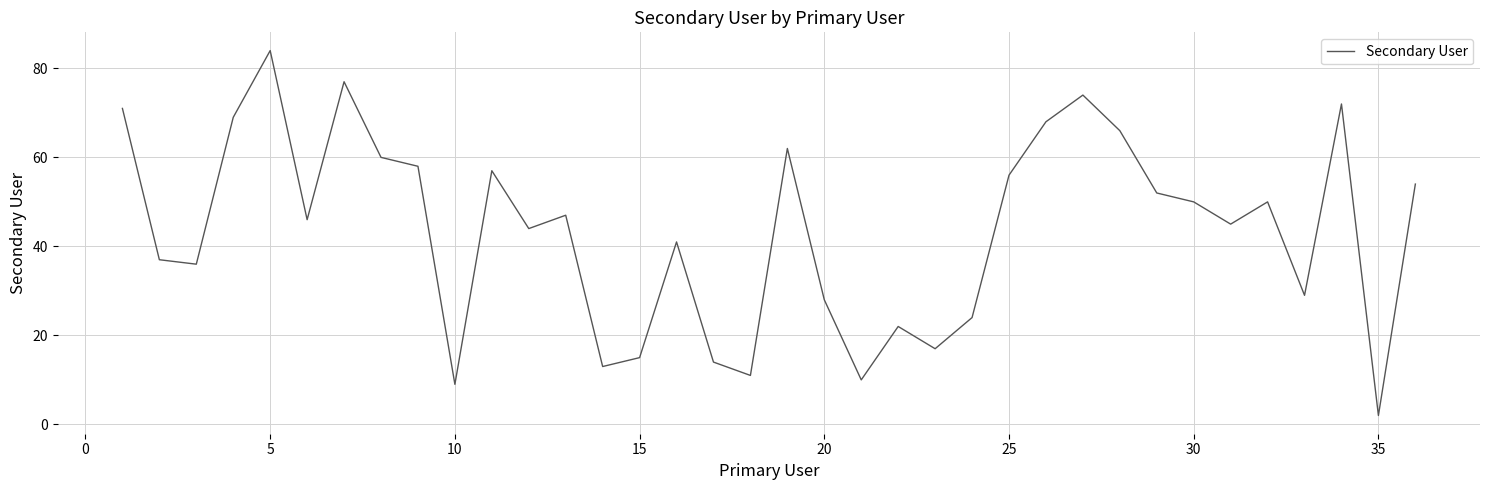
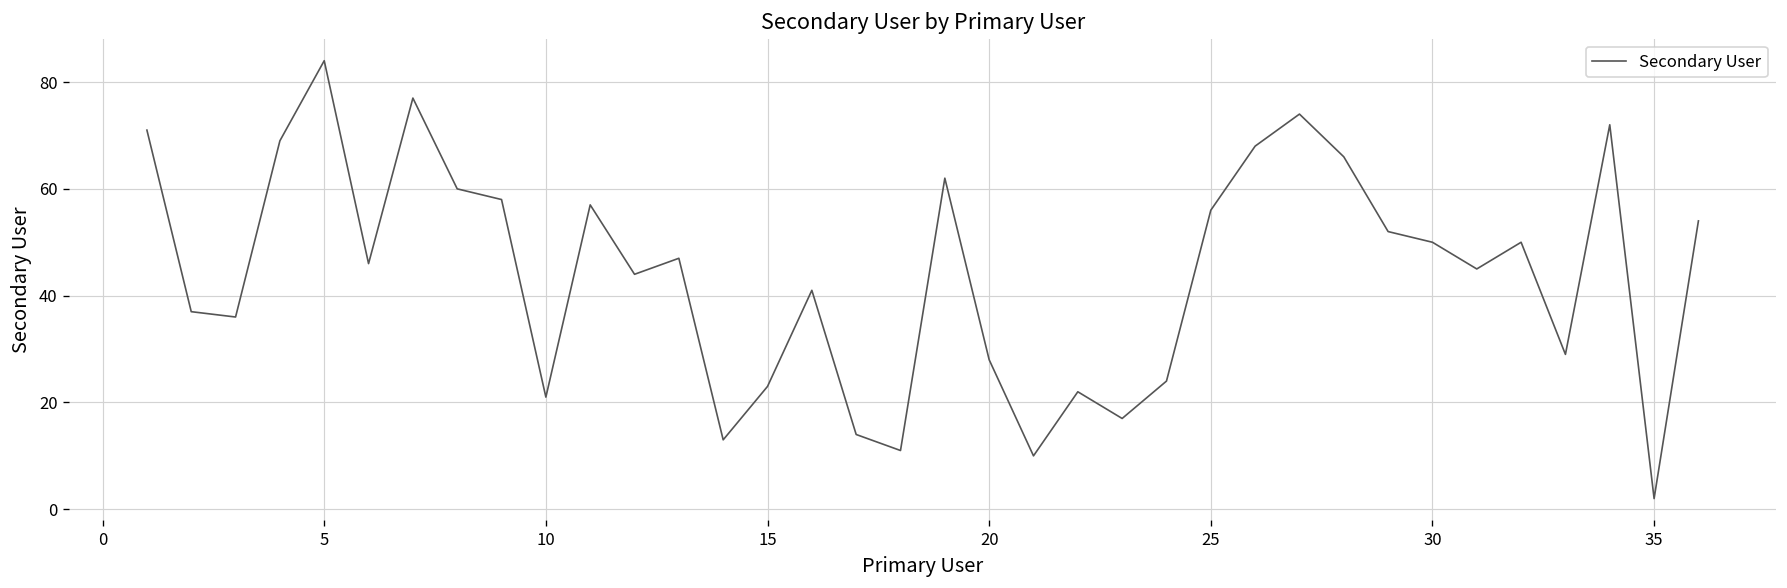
10: 9 -> 21
15: 15 -> 23
